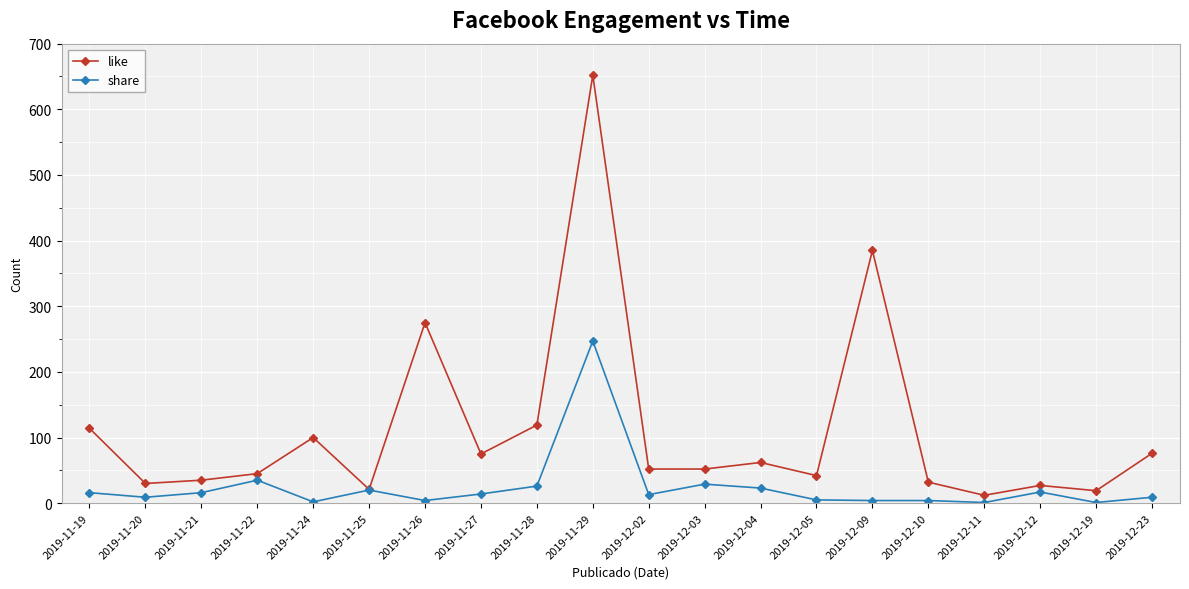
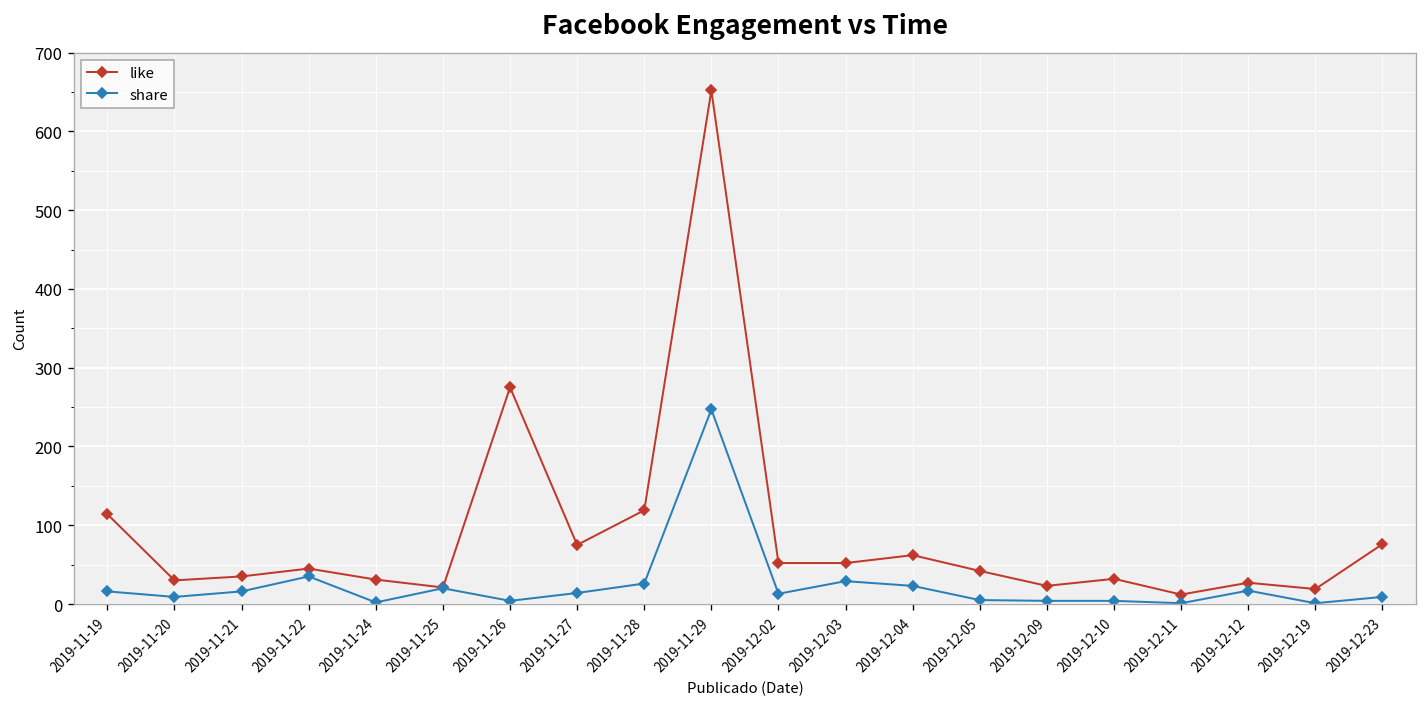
like, 2019-11-24: 100 -> 30
like, 2019-12-09: 390 -> 20
